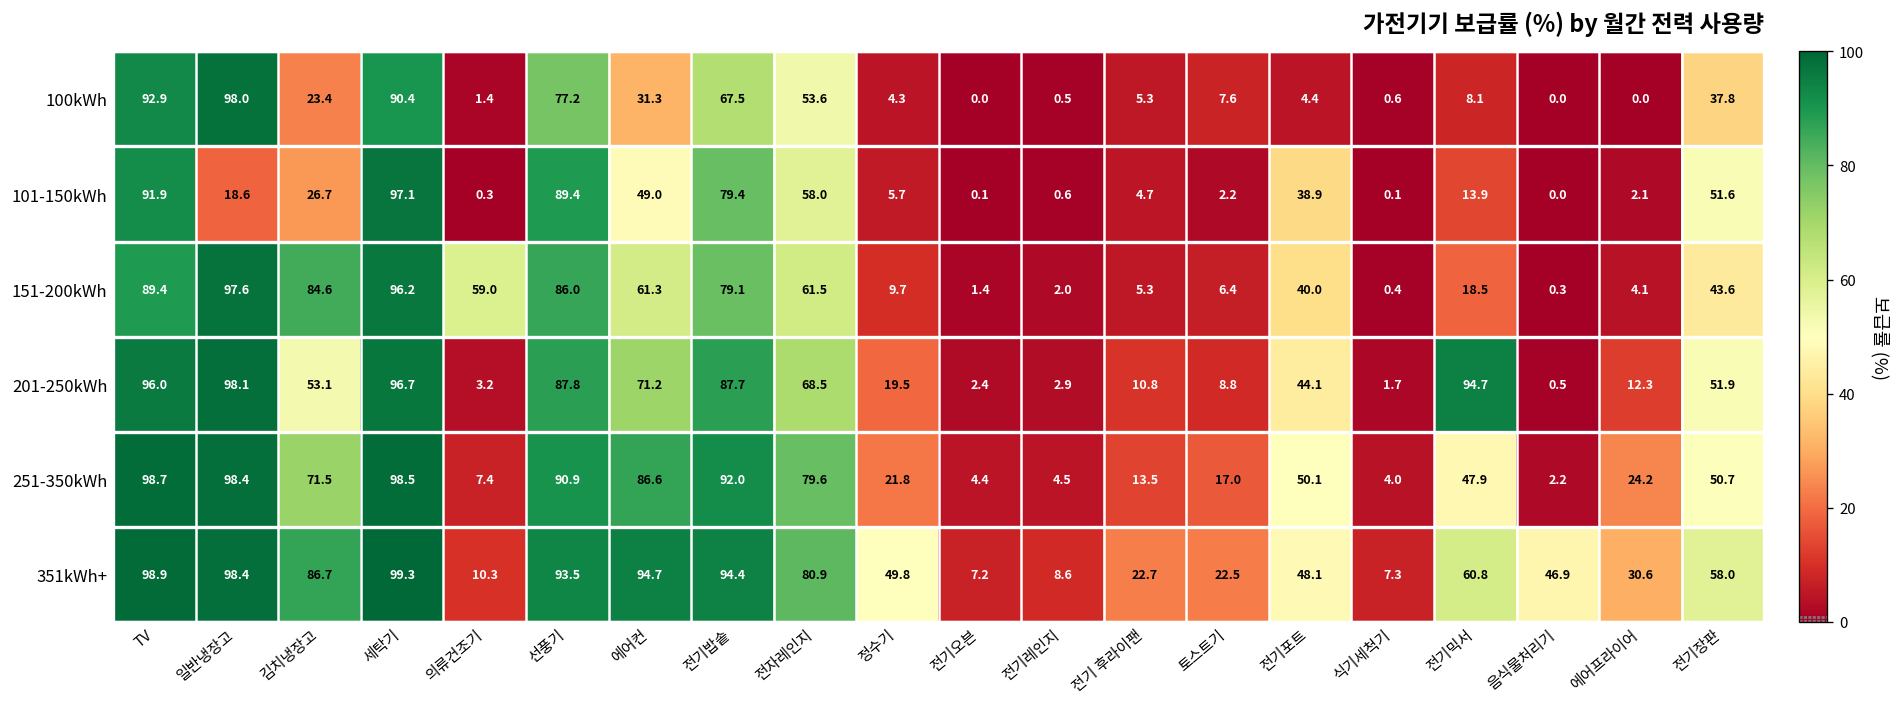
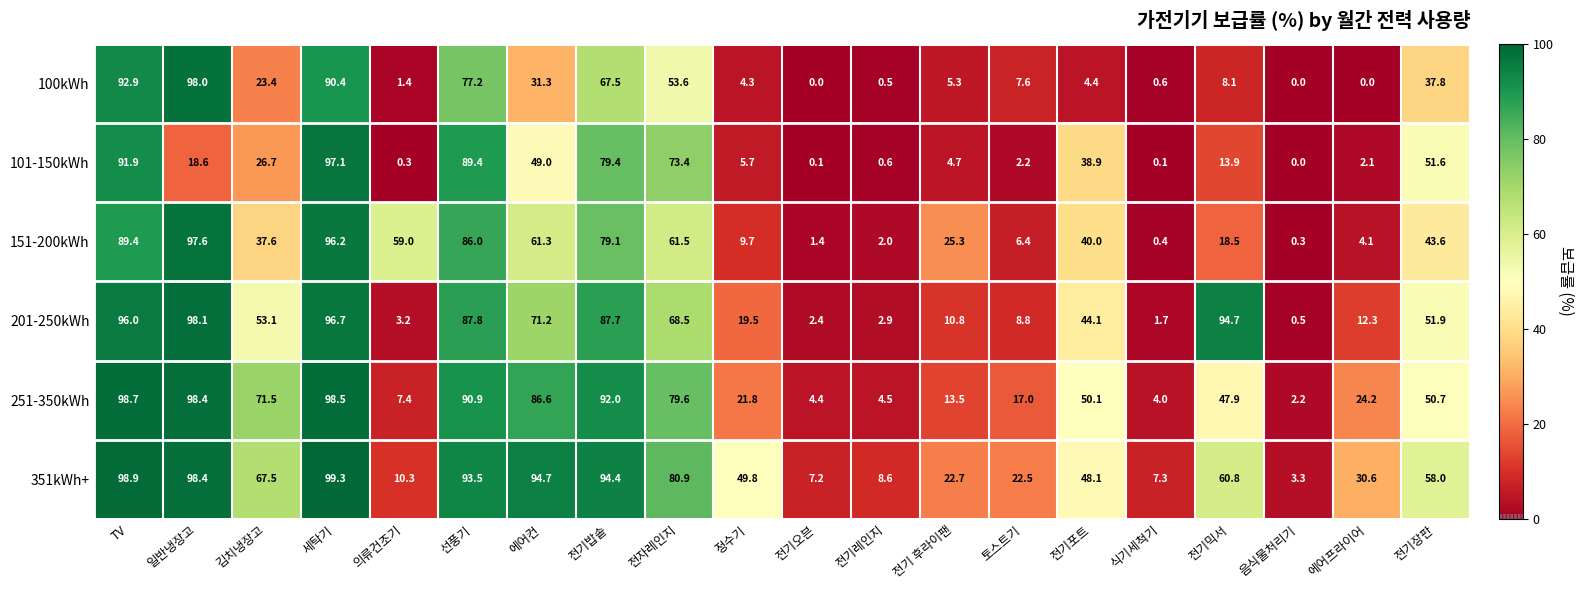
101-150kWh, 전자레인지: 58.0 -> 73.4
151-200kWh, 김치냉장고: 84.6 -> 37.6
151-200kWh, 전기 후라이팬: 5.3 -> 25.3
351kWh+, 김치냉장고: 86.7 -> 67.5
351kWh+, 음식물처리기: 46.9 -> 3.3
